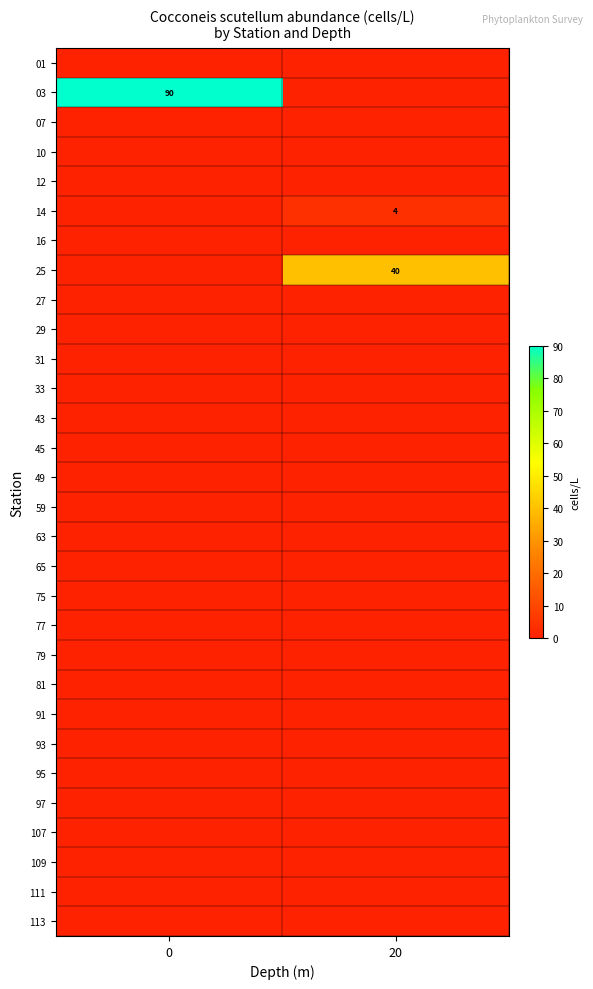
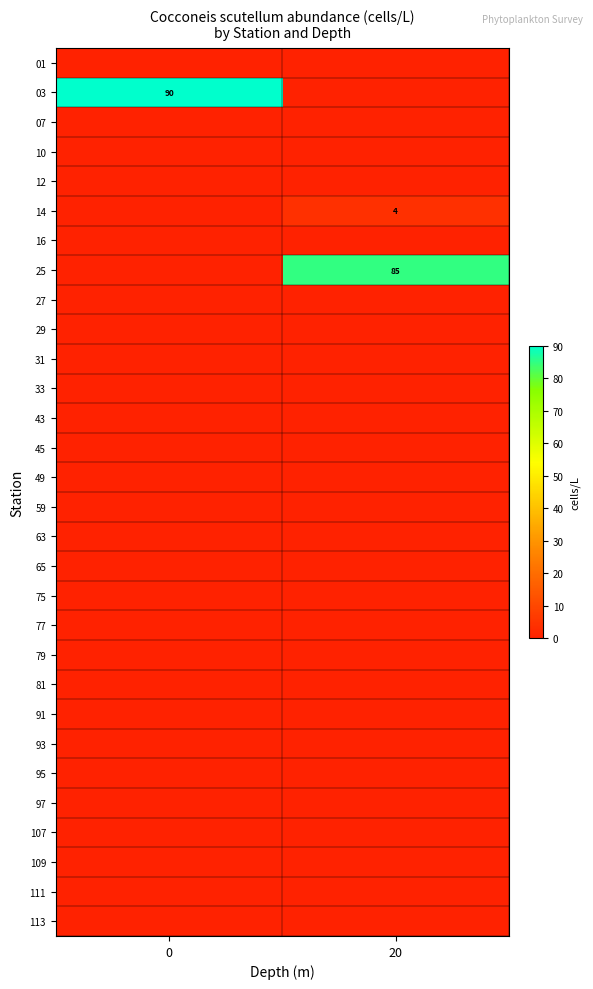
25, 20: 40 -> 85
